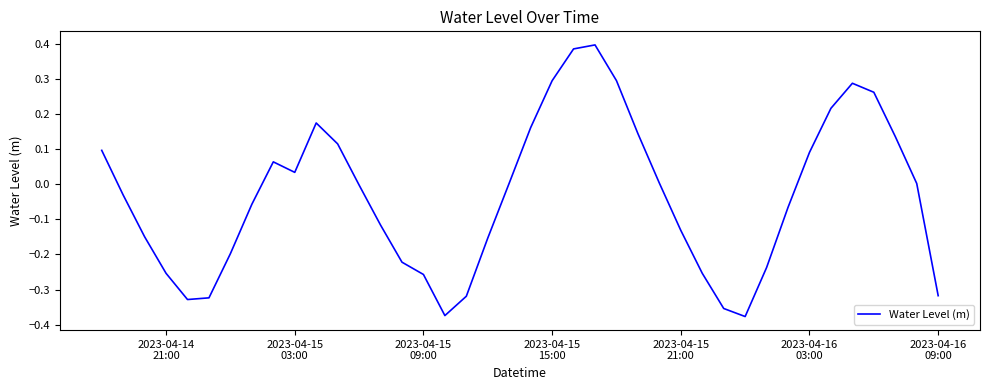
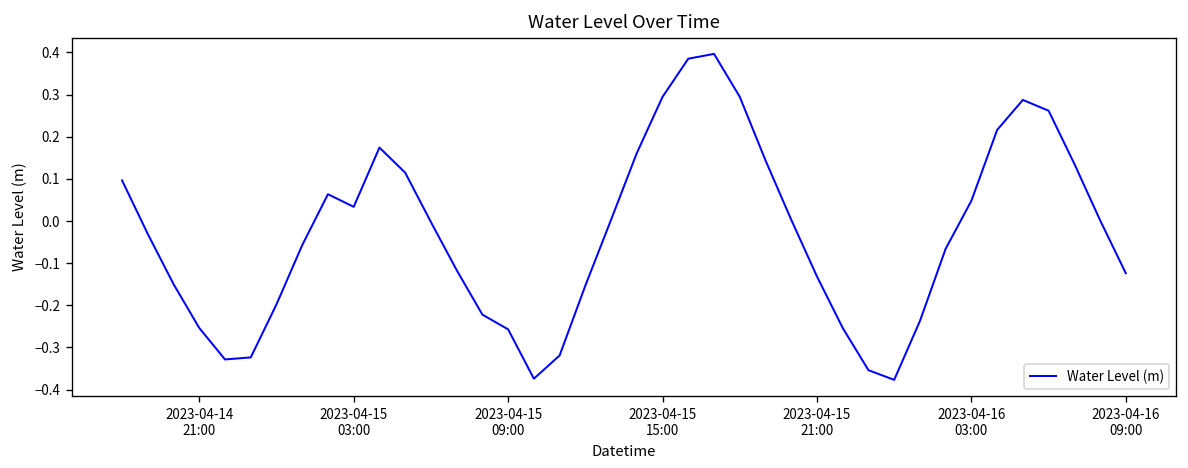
2023-04-16 03:00: 0.09 -> 0.05
2023-04-16 09:00: -0.32 -> -0.12
